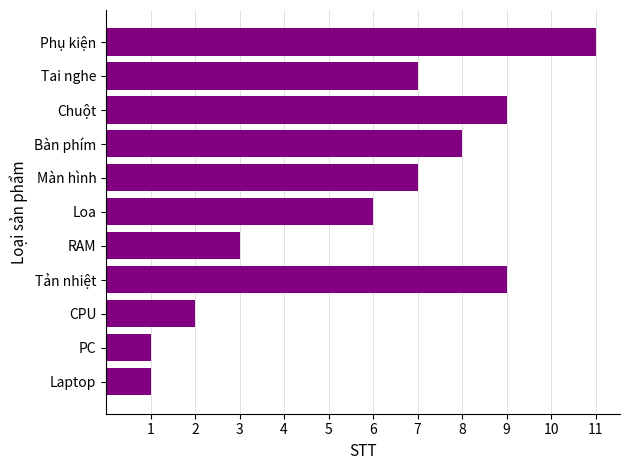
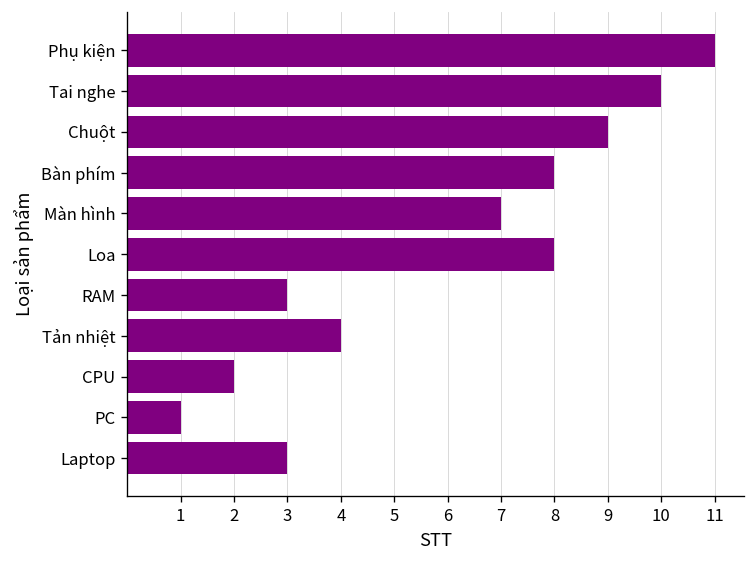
Tai nghe: 7 -> 10
Loa: 6 -> 8
Tản nhiệt: 9 -> 4
Laptop: 1 -> 3
